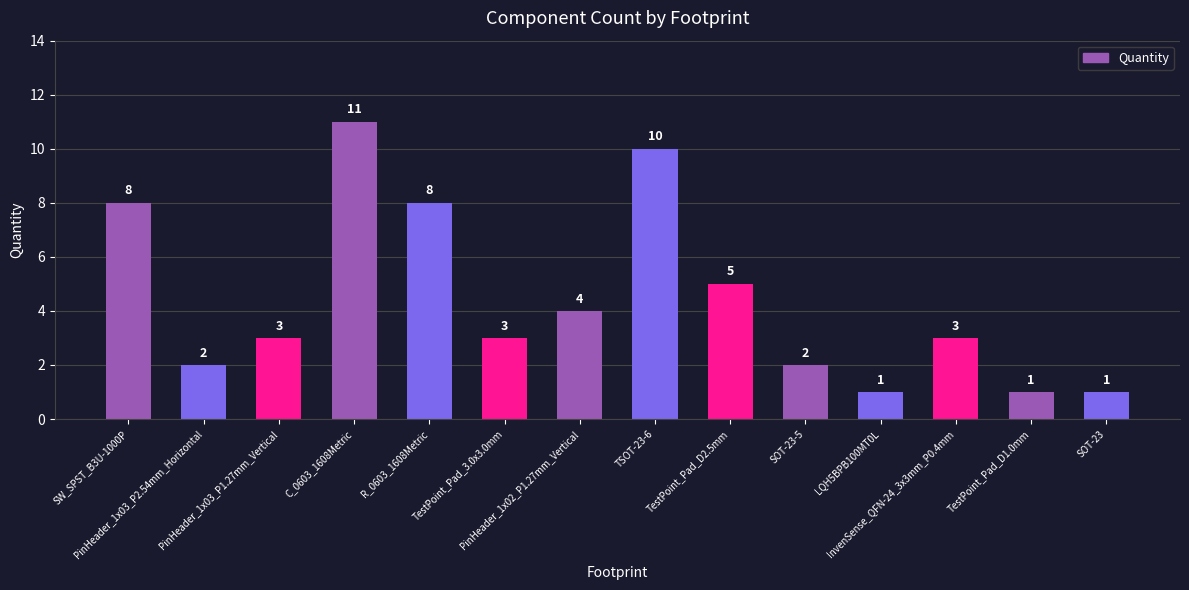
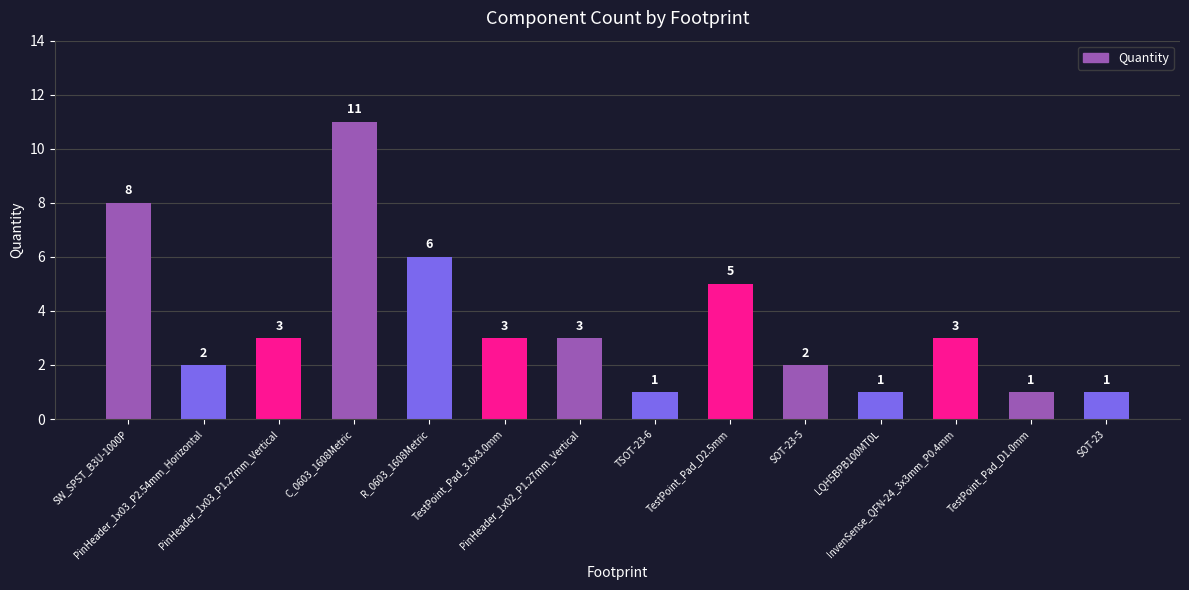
R_0603_1608Metric: 8 -> 6
PinHeader_1x02_P1.27mm_Vertical: 4 -> 3
TSOT-23-6: 10 -> 1
